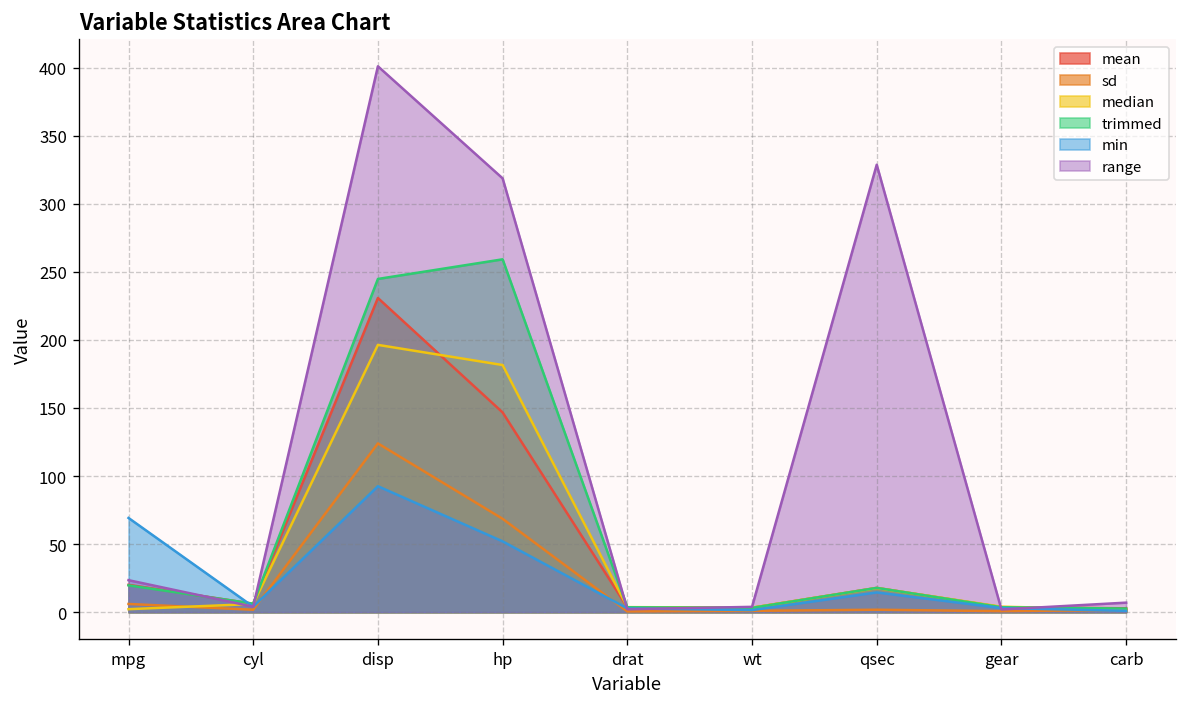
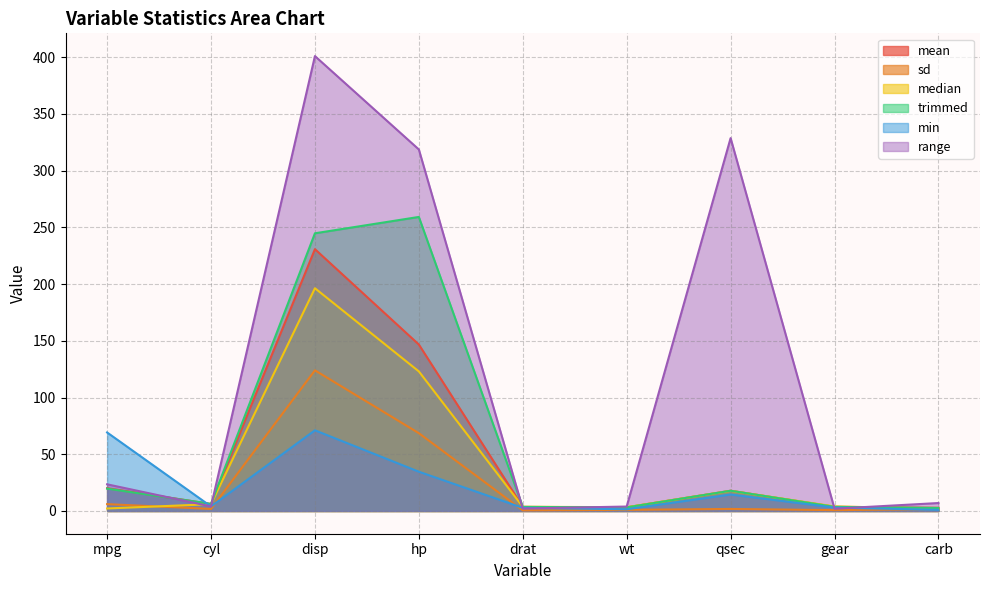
min, disp: 93 -> 71
median, hp: 182 -> 123
min, hp: 52 -> 35
